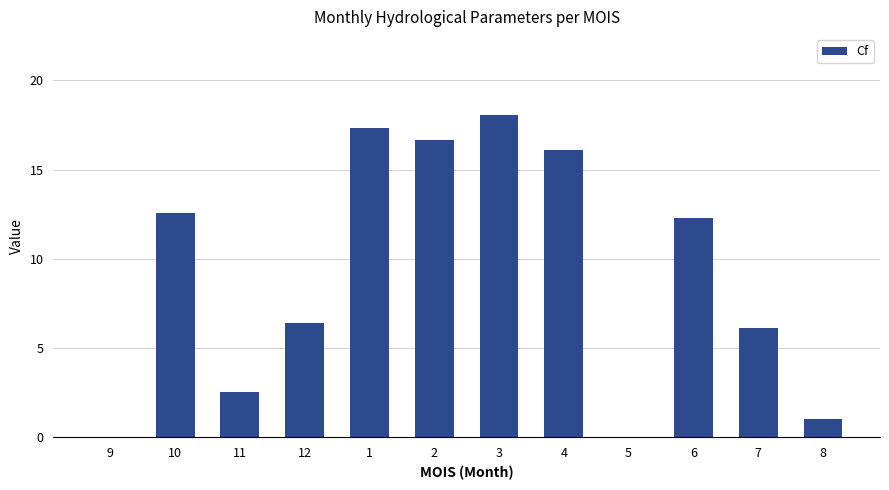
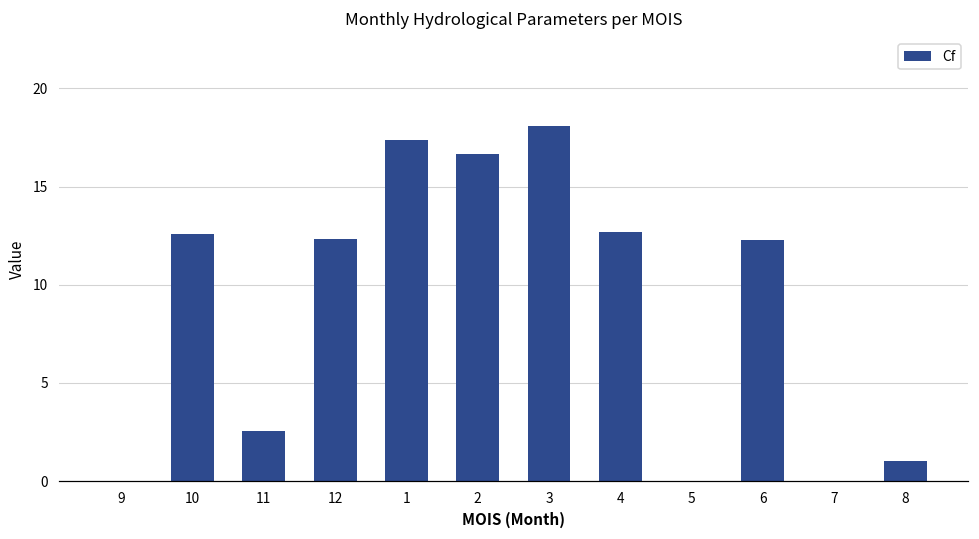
12: 6.4 -> 12.3
4: 16.1 -> 12.7
7: 6.1 -> 0.0
